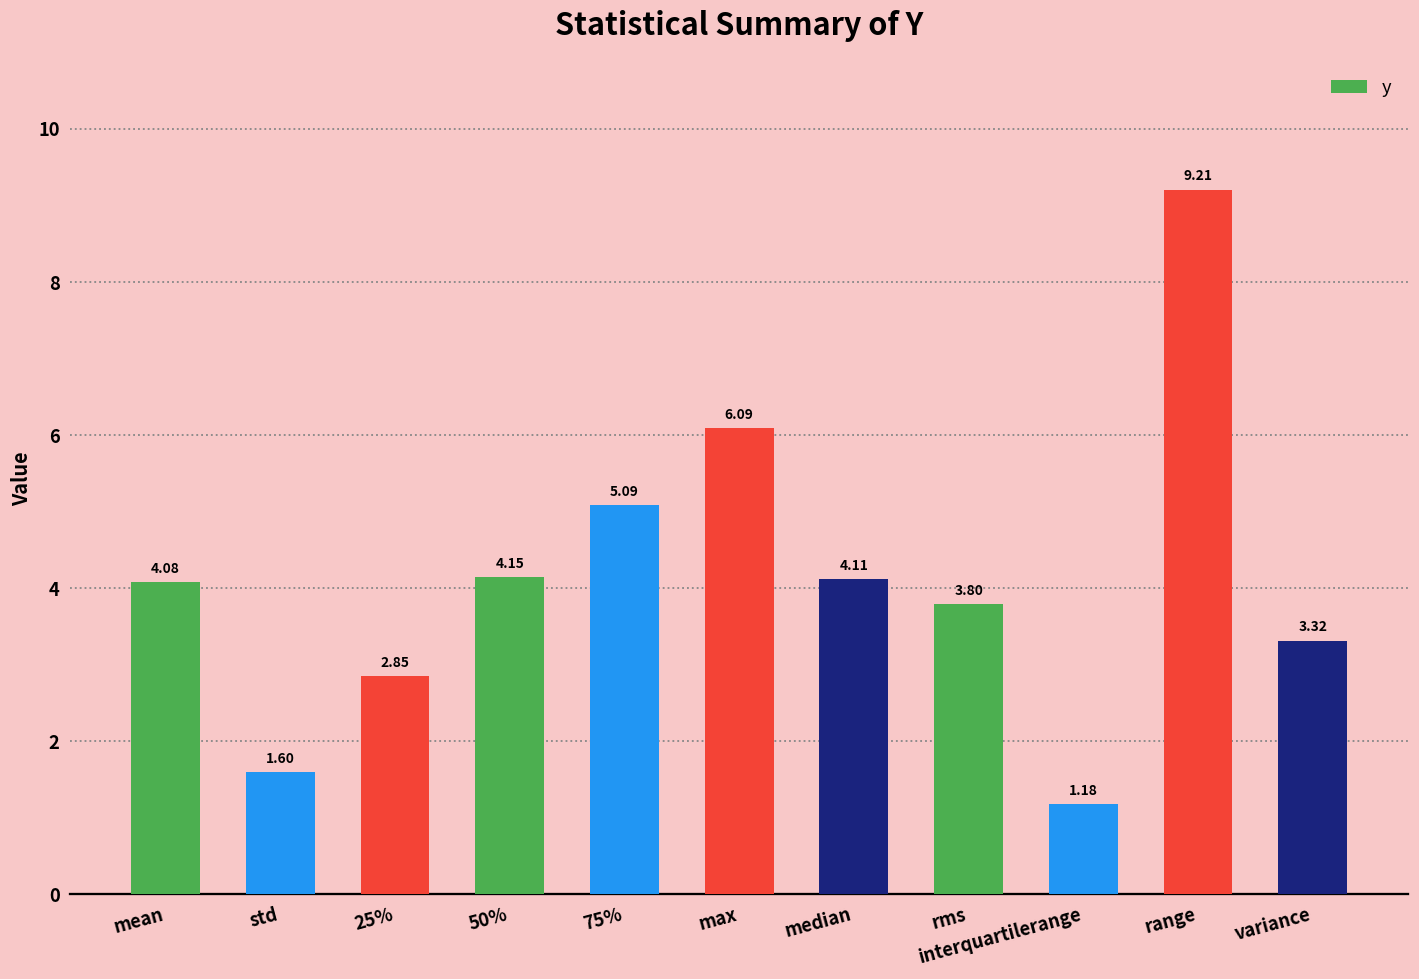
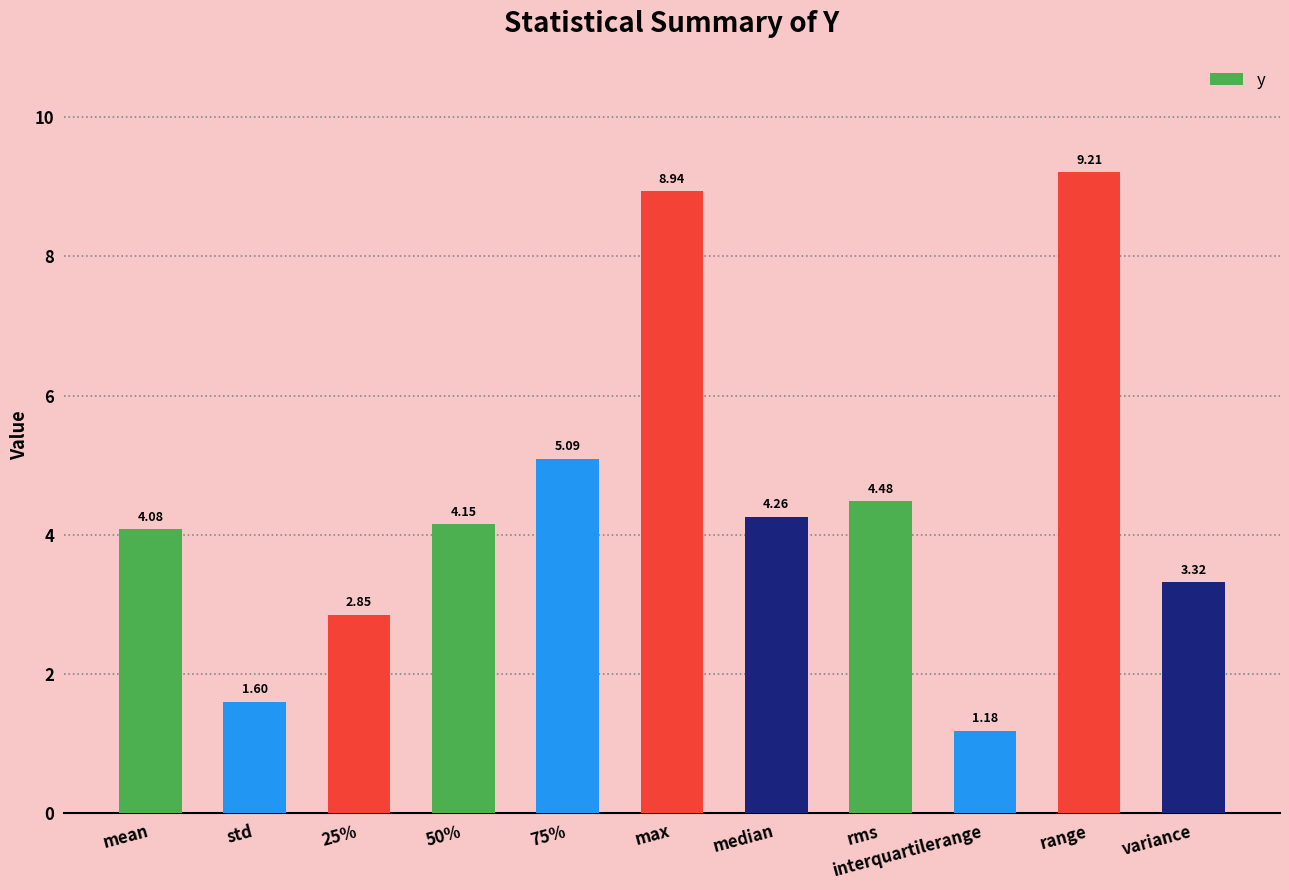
max: 6.09 -> 8.94
median: 4.11 -> 4.26
rms: 3.80 -> 4.48
